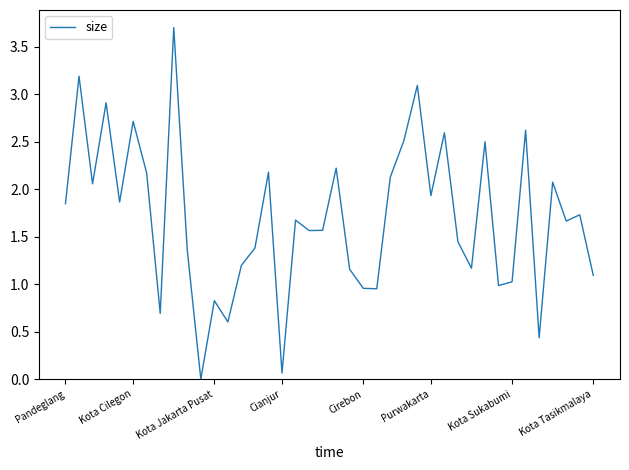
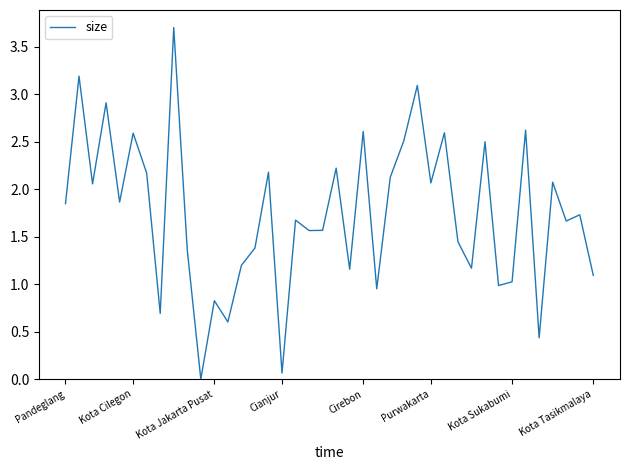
Kota Cilegon: 2.7 -> 2.6
Cirebon: 1.0 -> 2.6
Purwakarta: 1.9 -> 2.1
